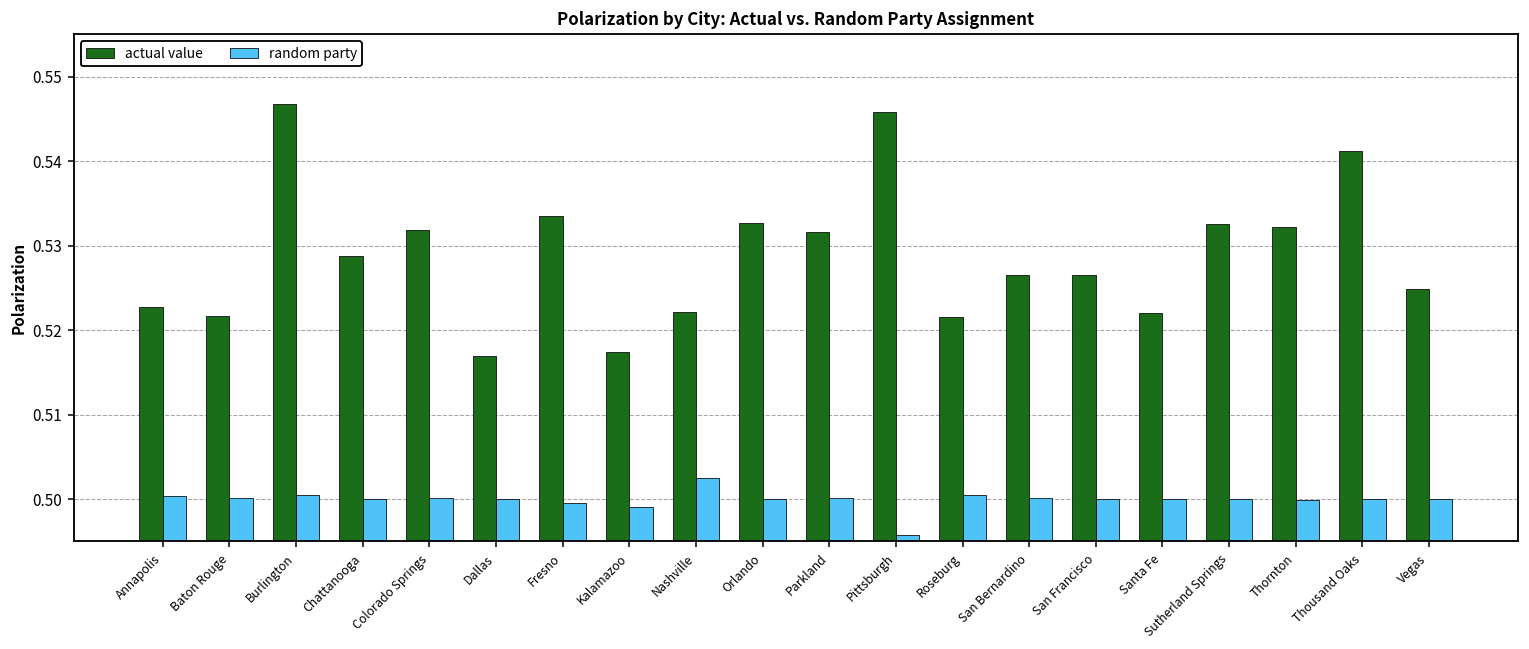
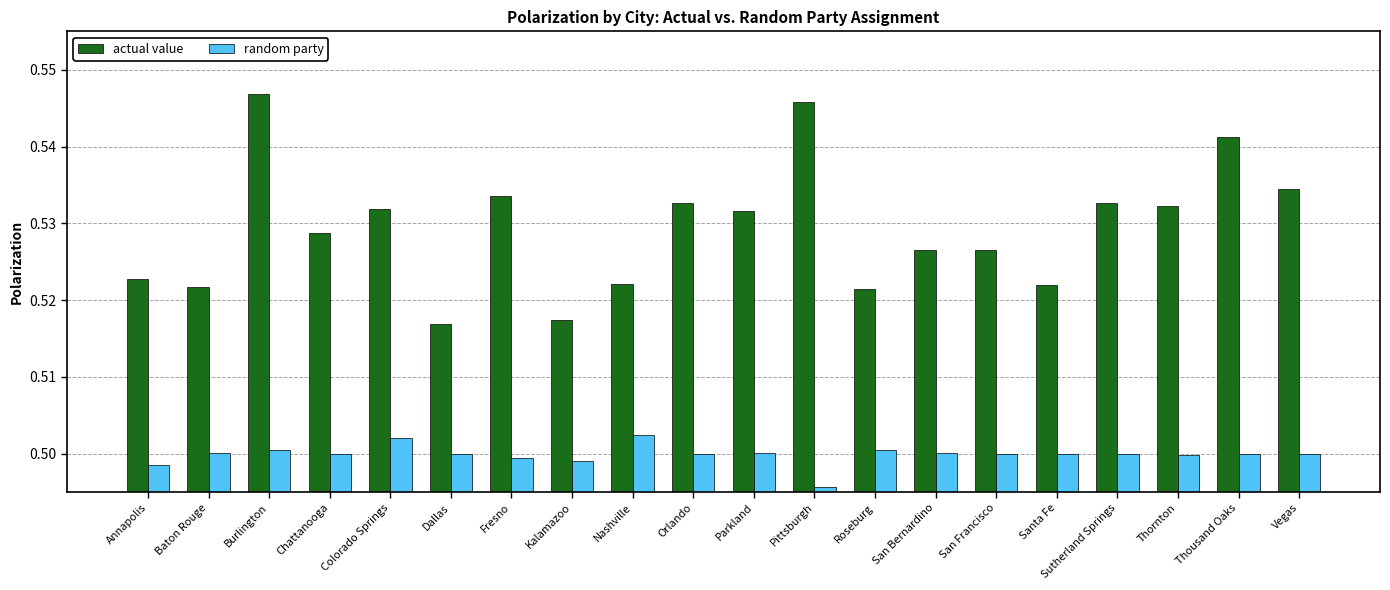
random party, Annapolis: 0.500 -> 0.499
random party, Colorado Springs: 0.500 -> 0.502
actual value, Vegas: 0.525 -> 0.535
